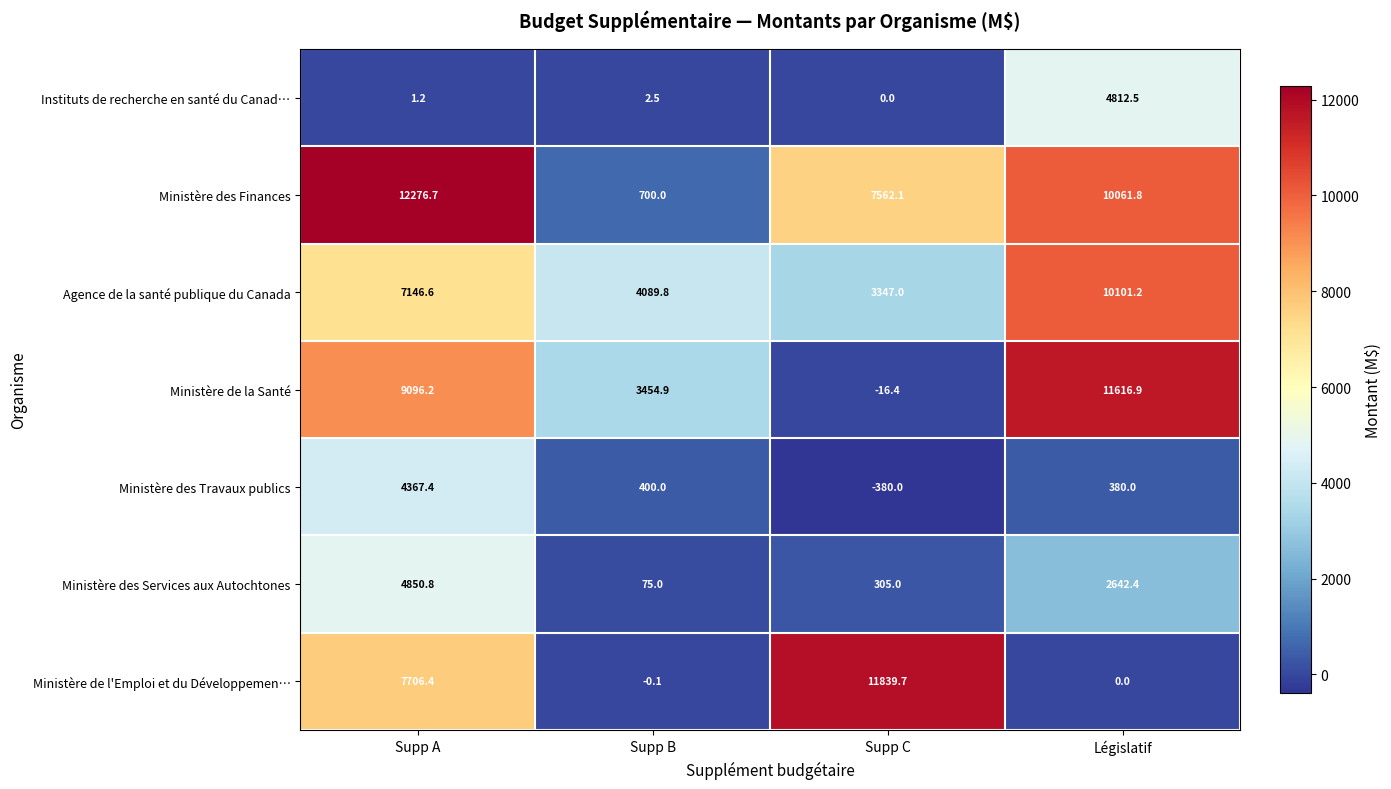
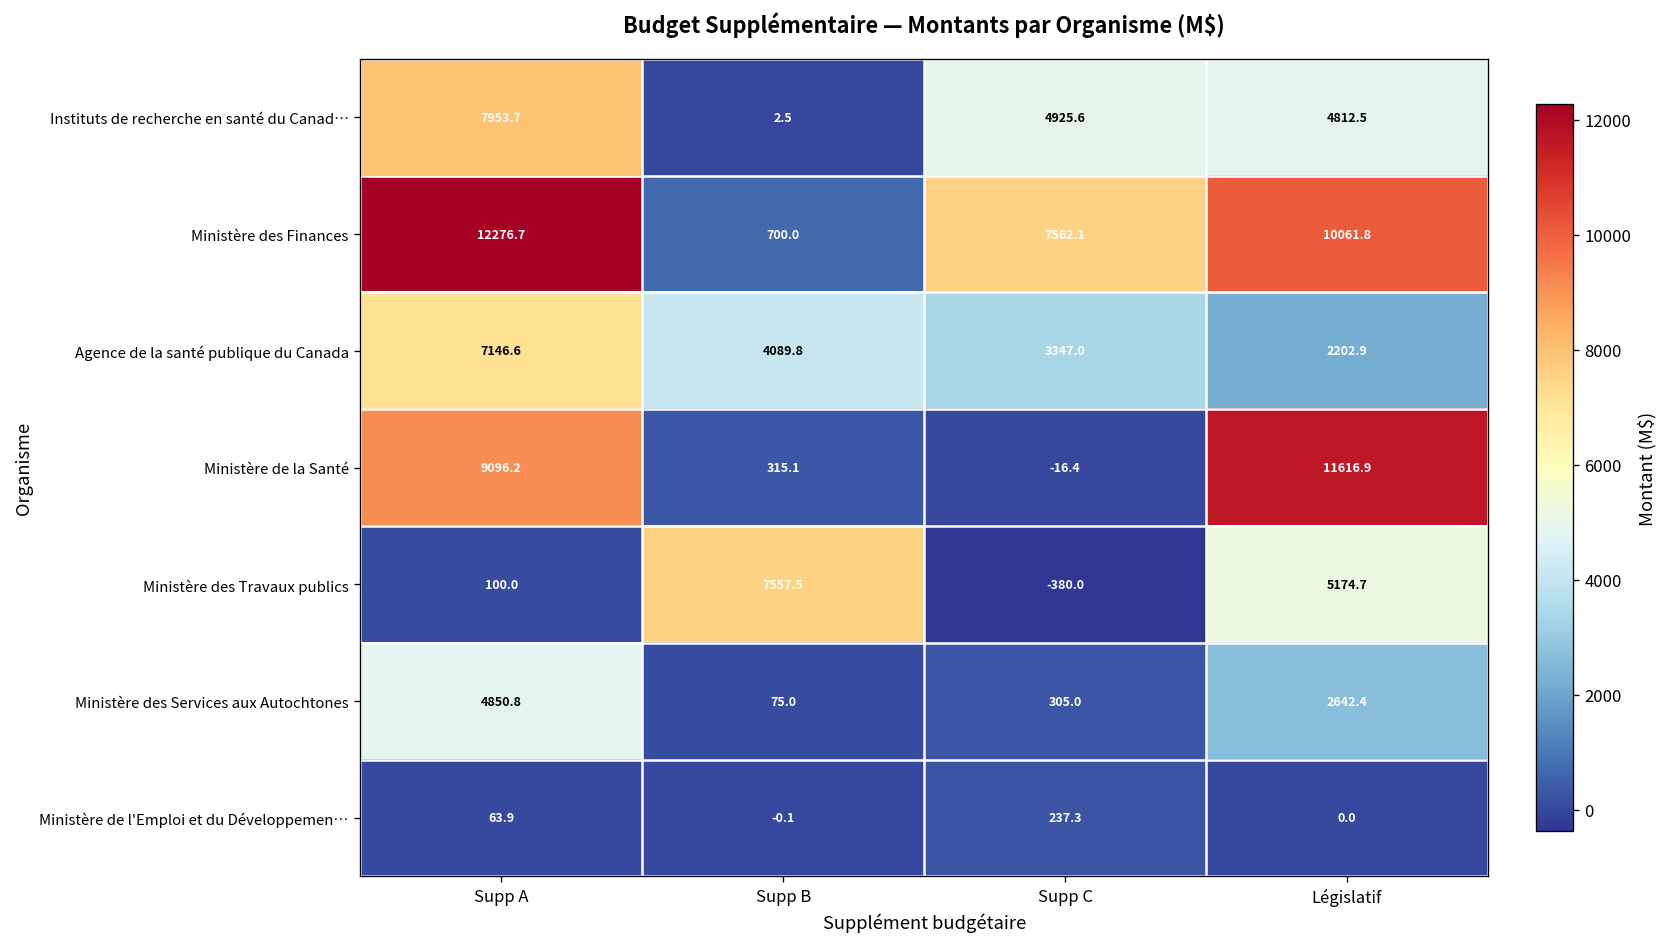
Instituts de recherche en santé du Canad…, Supp A: 1.2 -> 7953.7
Instituts de recherche en santé du Canad…, Supp C: 0.0 -> 4925.6
Agence de la santé publique du Canada, Législatif: 10101.2 -> 2202.9
Ministère de la Santé, Supp B: 3454.9 -> 315.1
Ministère des Travaux publics, Supp A: 4367.4 -> 100.0
Ministère des Travaux publics, Supp B: 400.0 -> 7557.5
Ministère des Travaux publics, Législatif: 380.0 -> 5174.7
Ministère de l'Emploi et du Développemen…, Supp A: 7706.4 -> 63.9
Ministère de l'Emploi et du Développemen…, Supp C: 11839.7 -> 237.3
